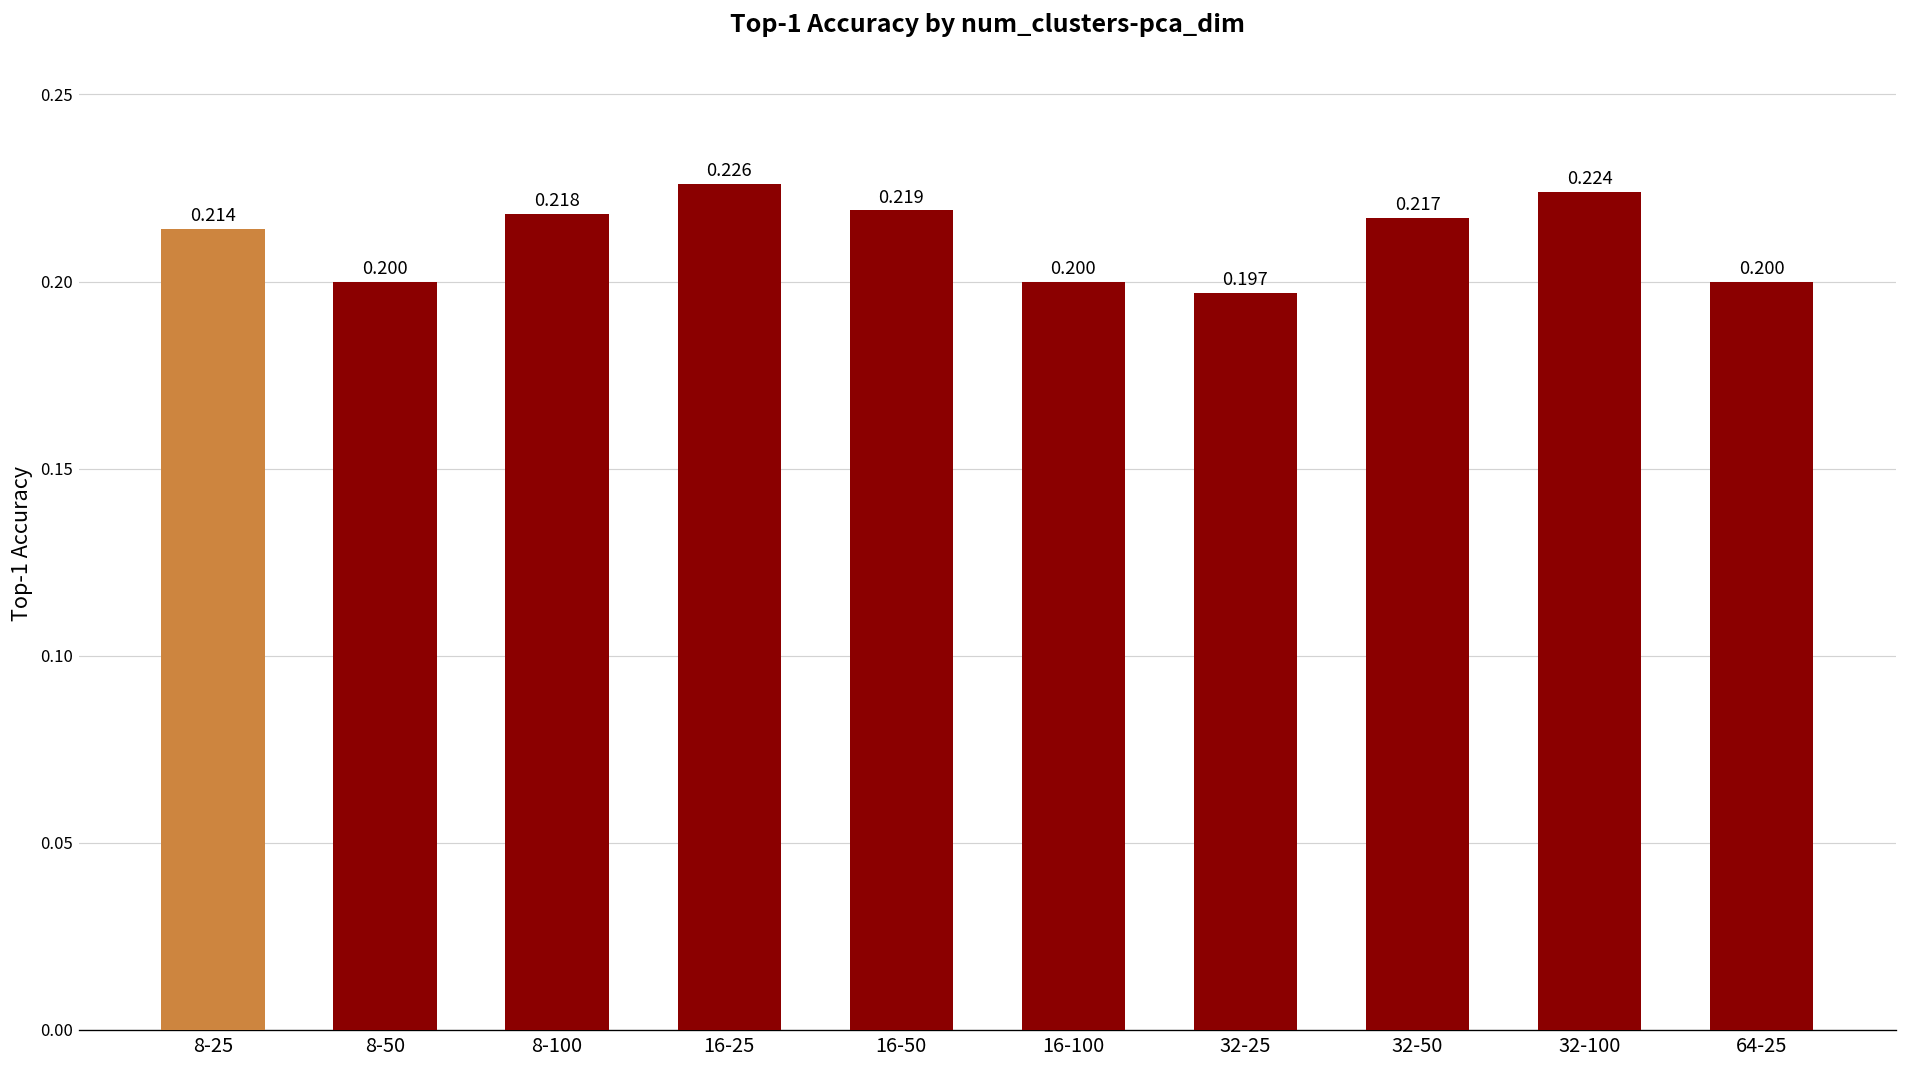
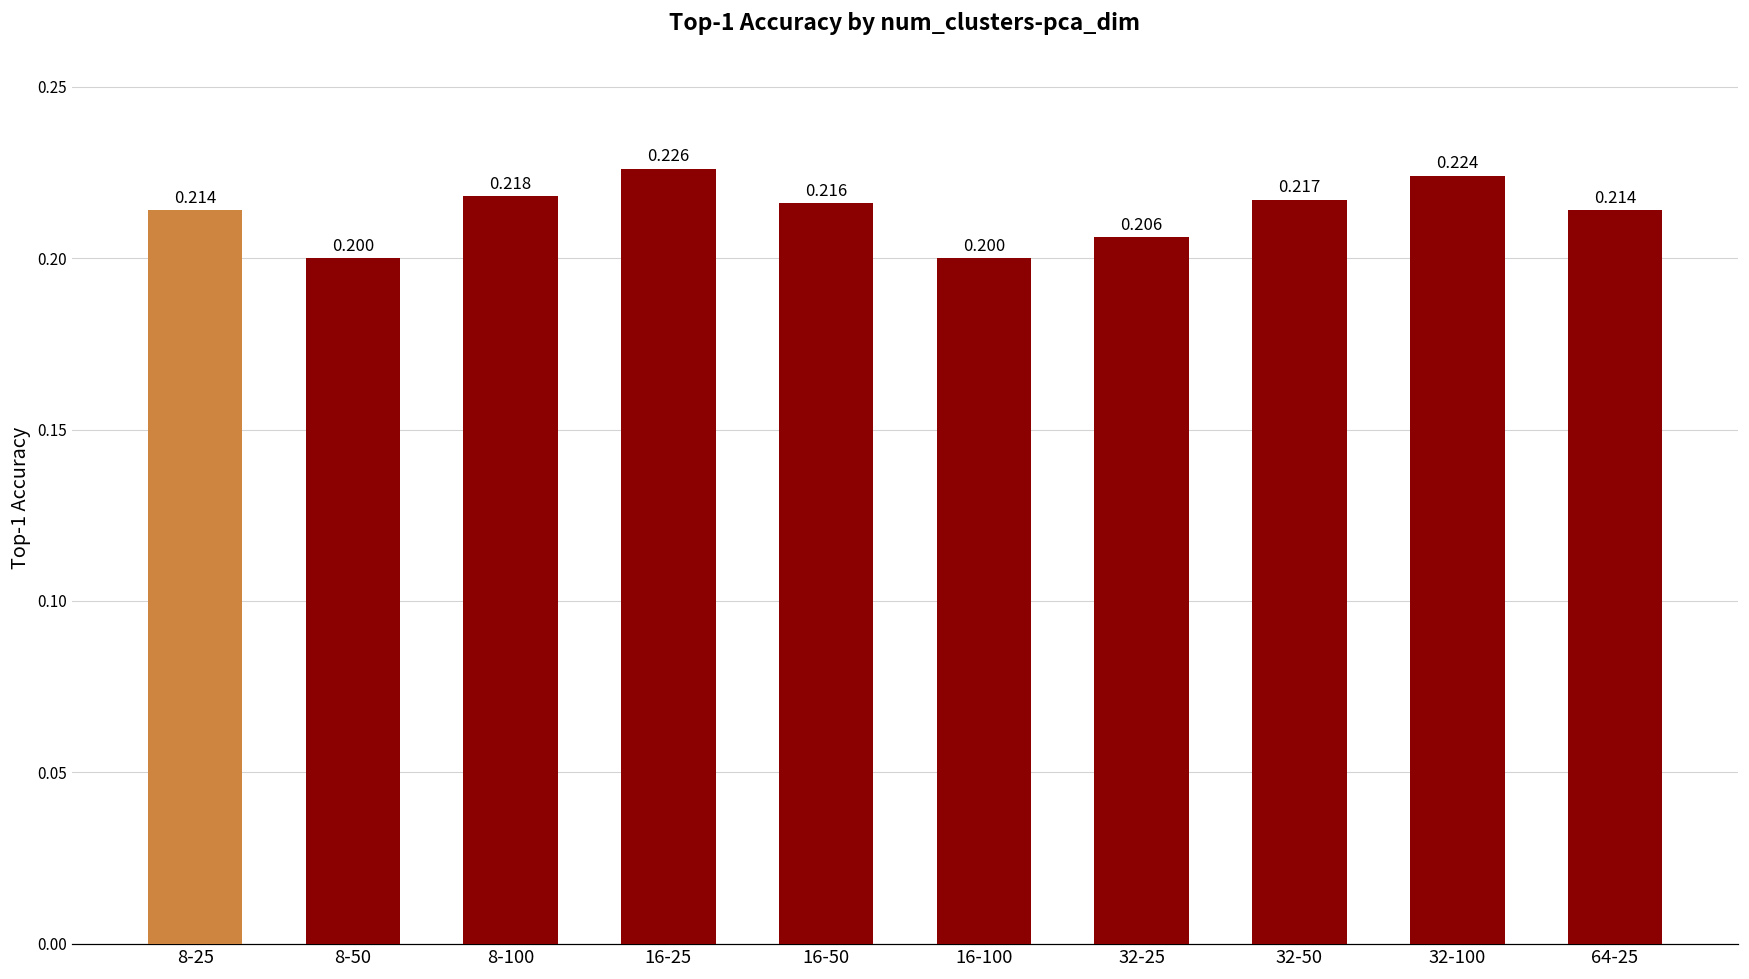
16-50: 0.219 -> 0.216
32-25: 0.197 -> 0.206
64-25: 0.200 -> 0.214
